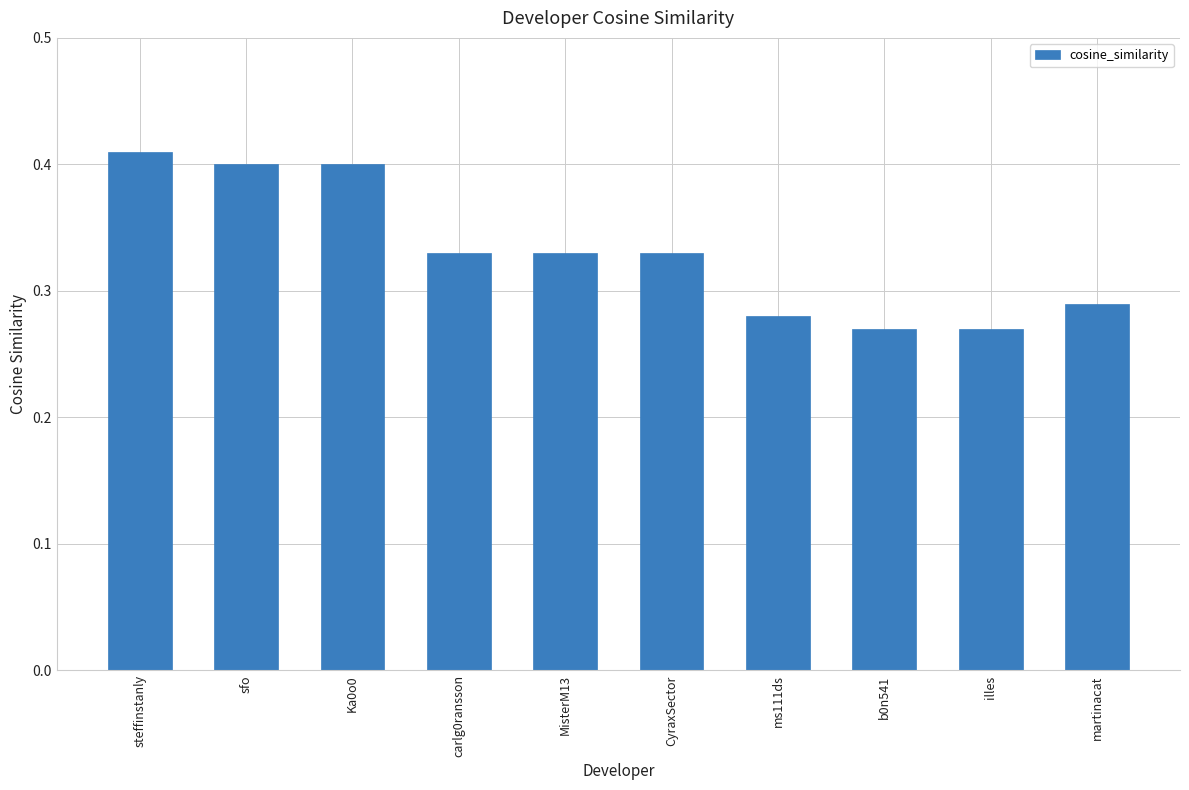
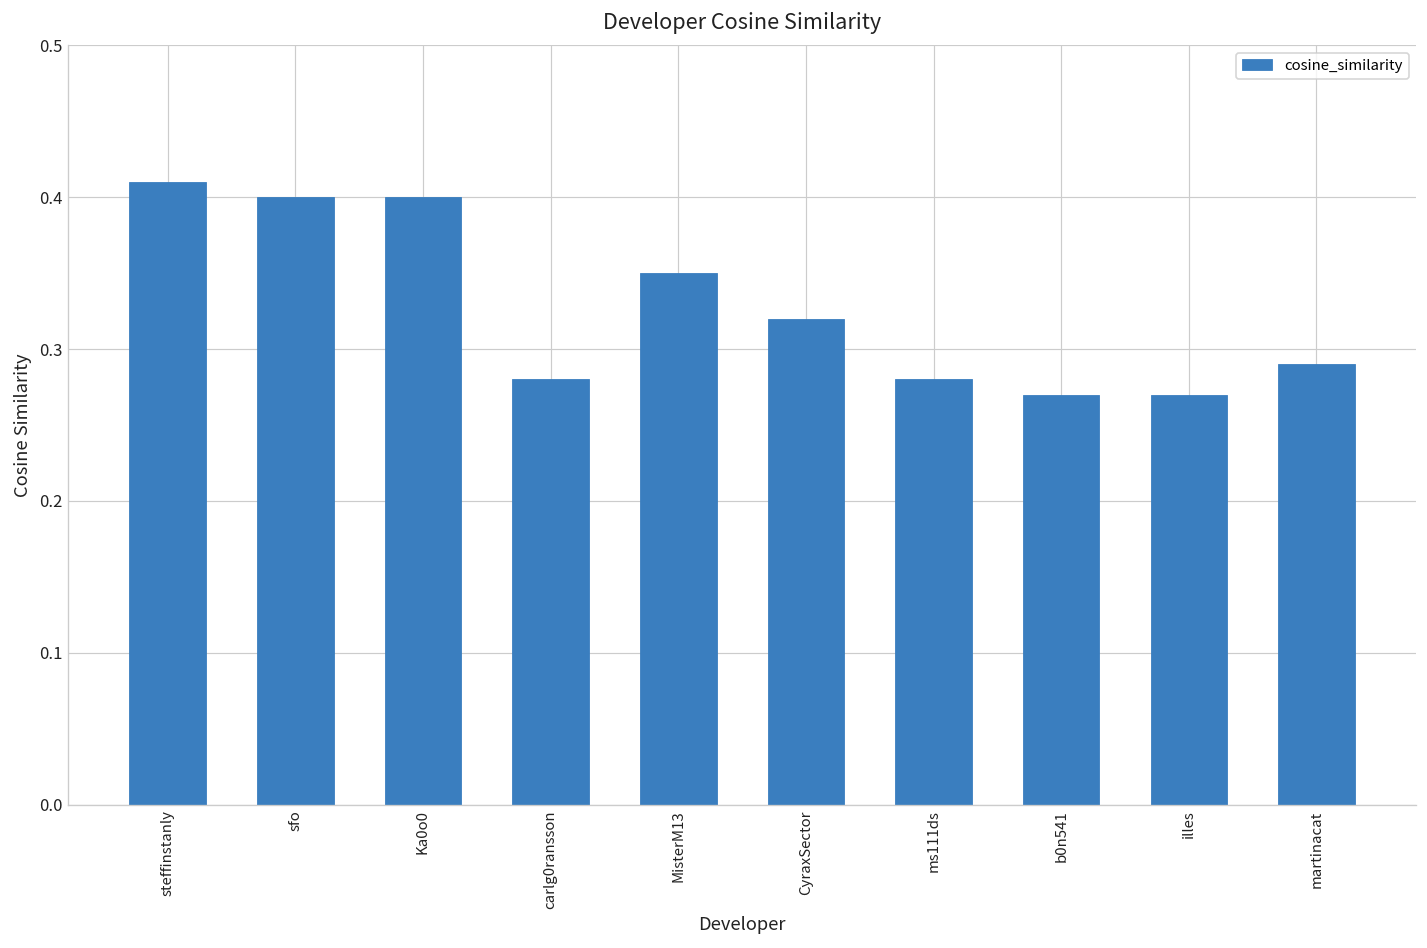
carlg0ransson: 0.33 -> 0.28
MisterM13: 0.33 -> 0.35
CyraxSector: 0.33 -> 0.32
